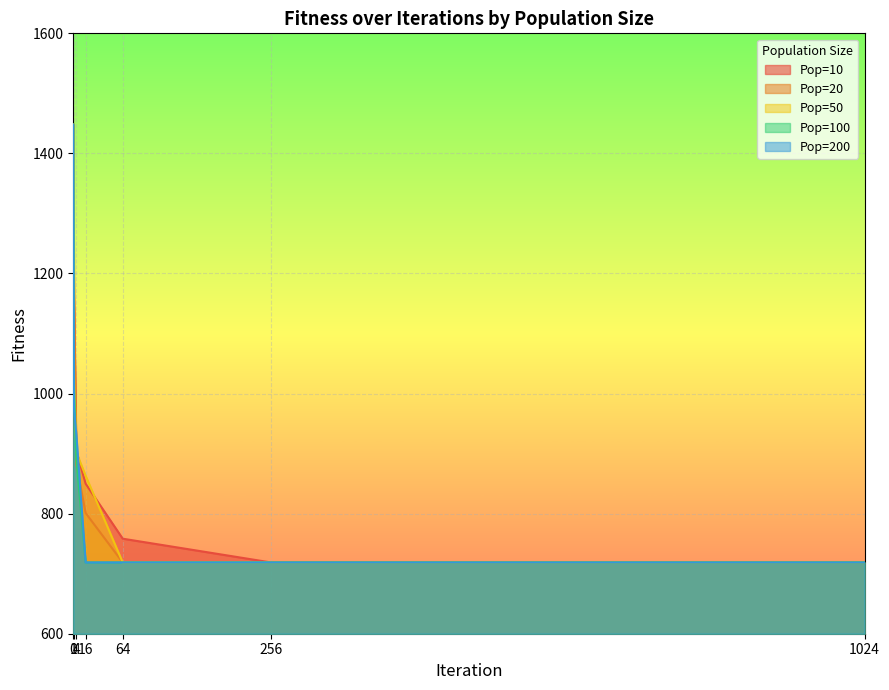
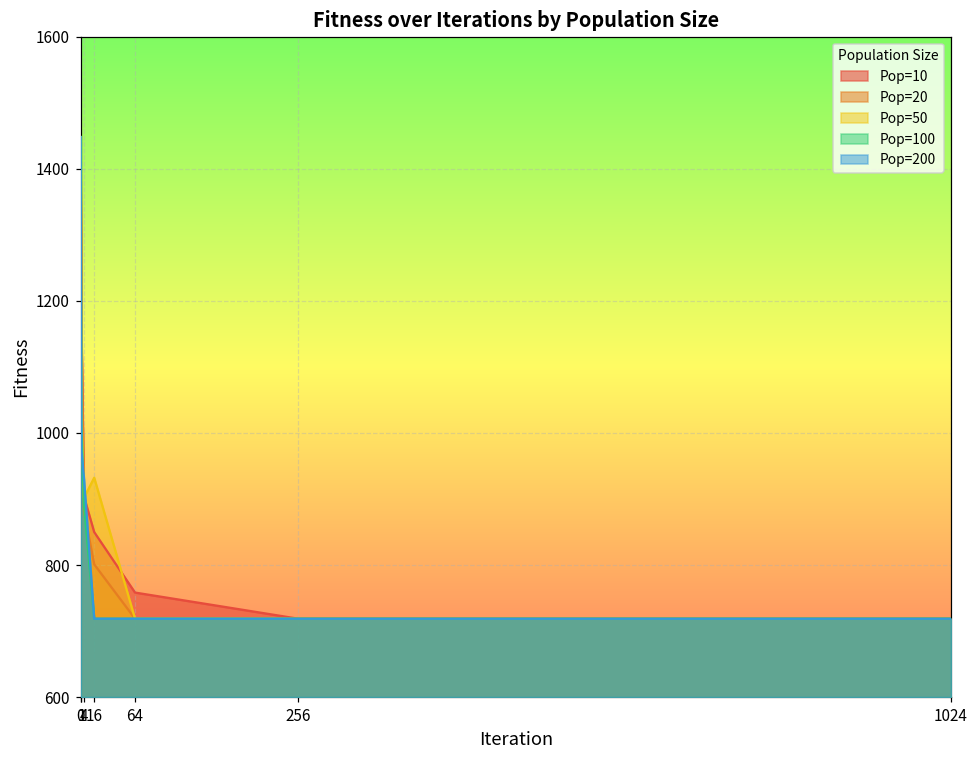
Pop=50, 16: 860 -> 930
